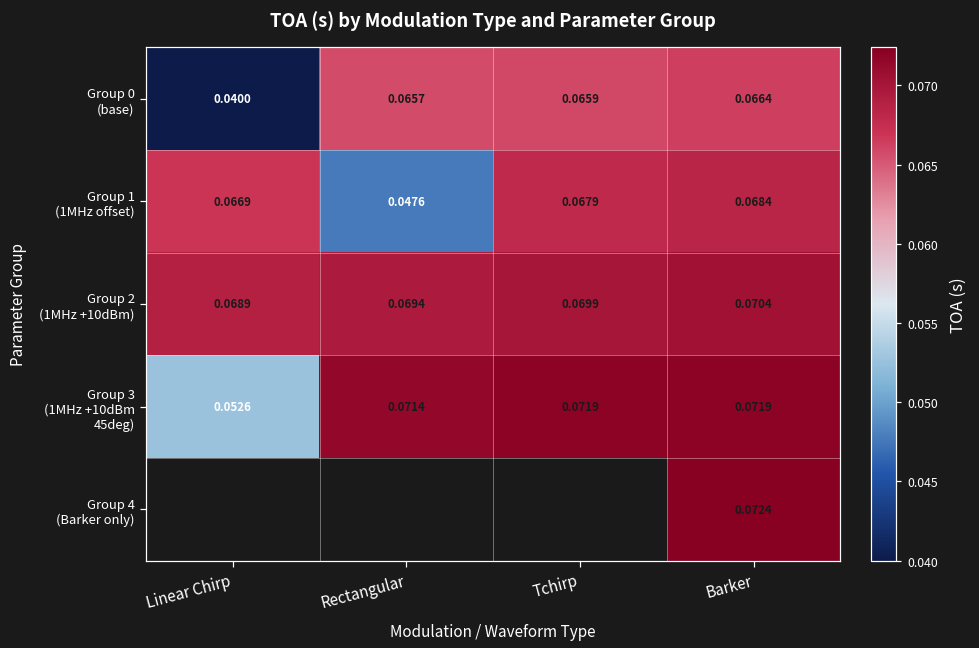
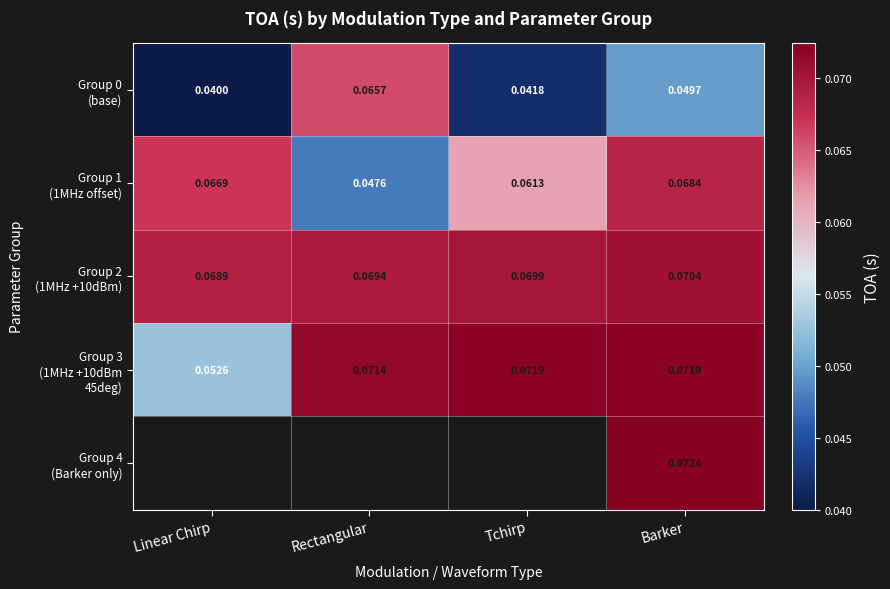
Group 0 (base), Tchirp: 0.0659 -> 0.0418
Group 0 (base), Barker: 0.0664 -> 0.0497
Group 1 (1MHz offset), Tchirp: 0.0679 -> 0.0613
